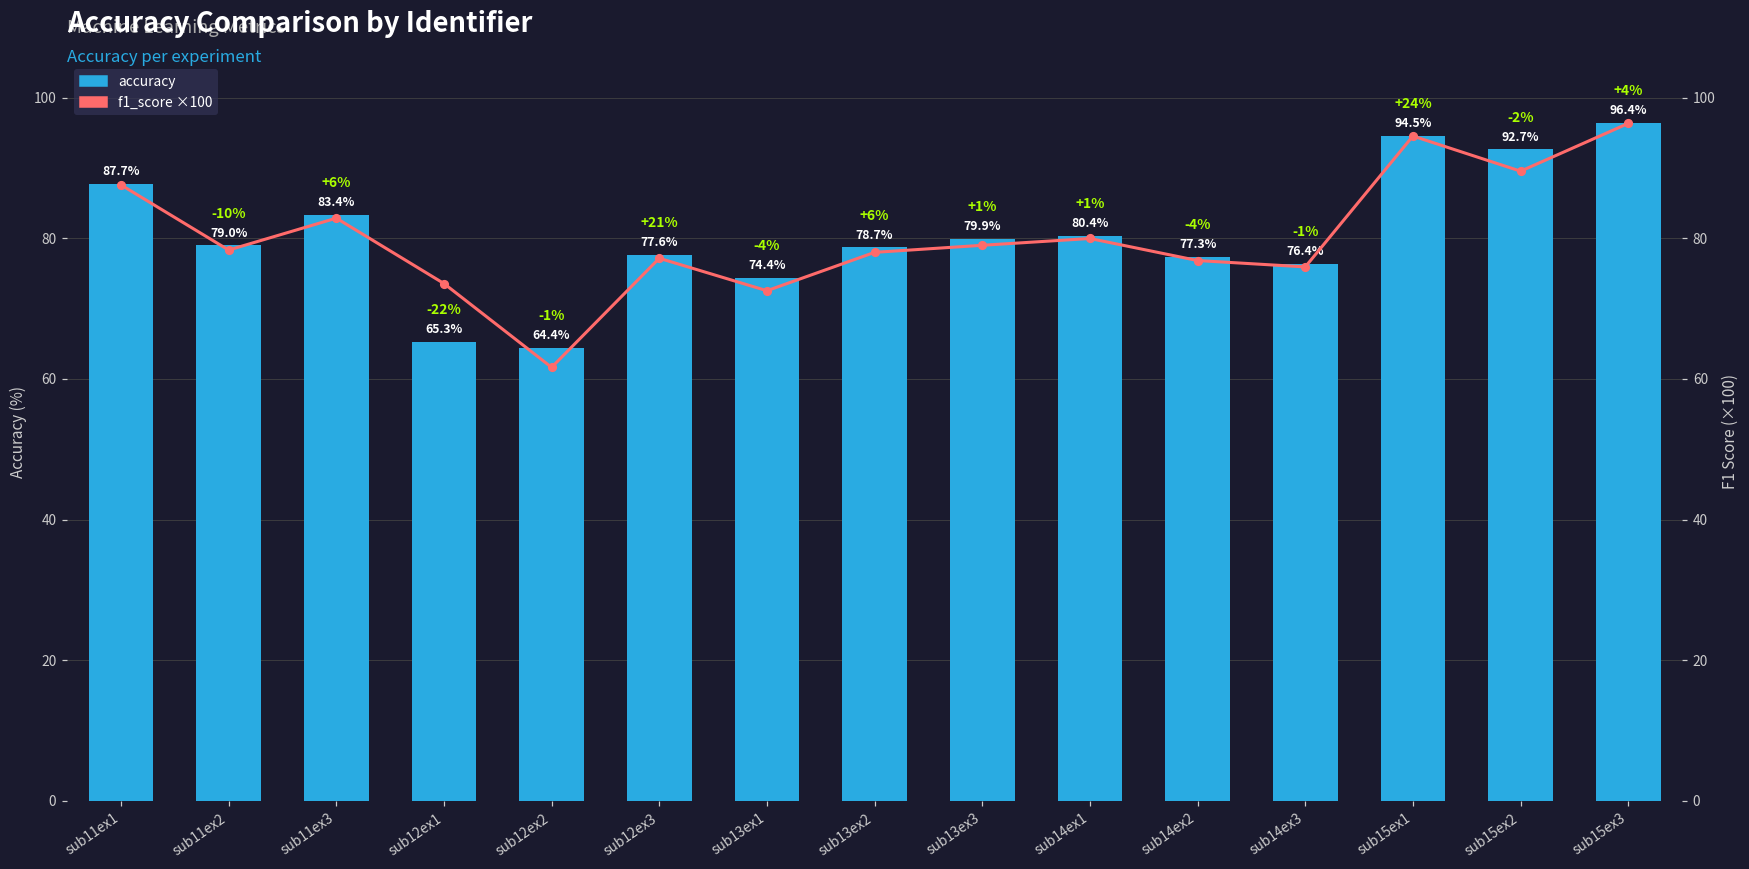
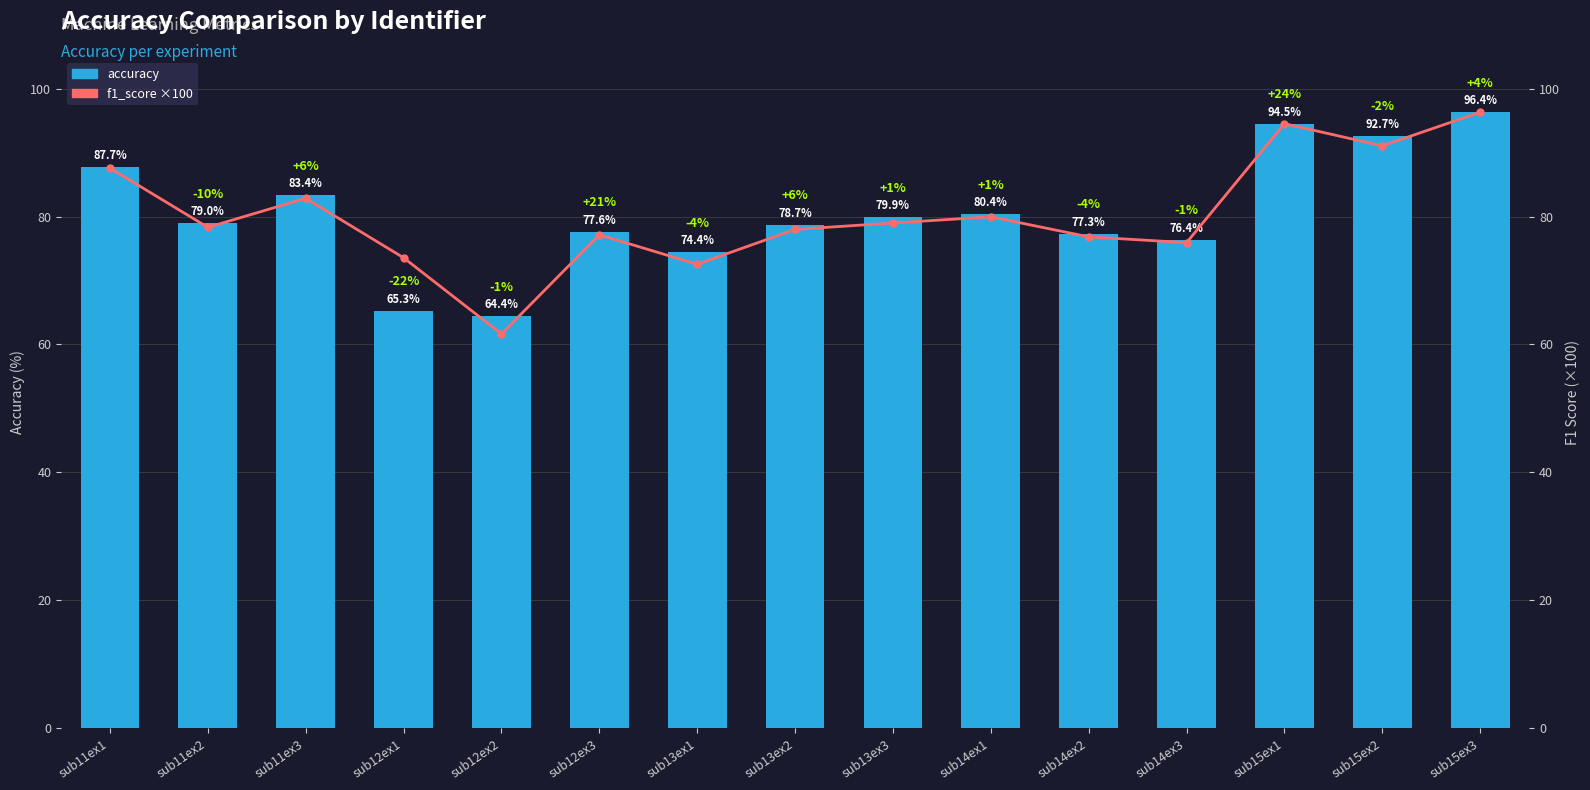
f1_score ×100, sub15ex2: 90 -> 91
